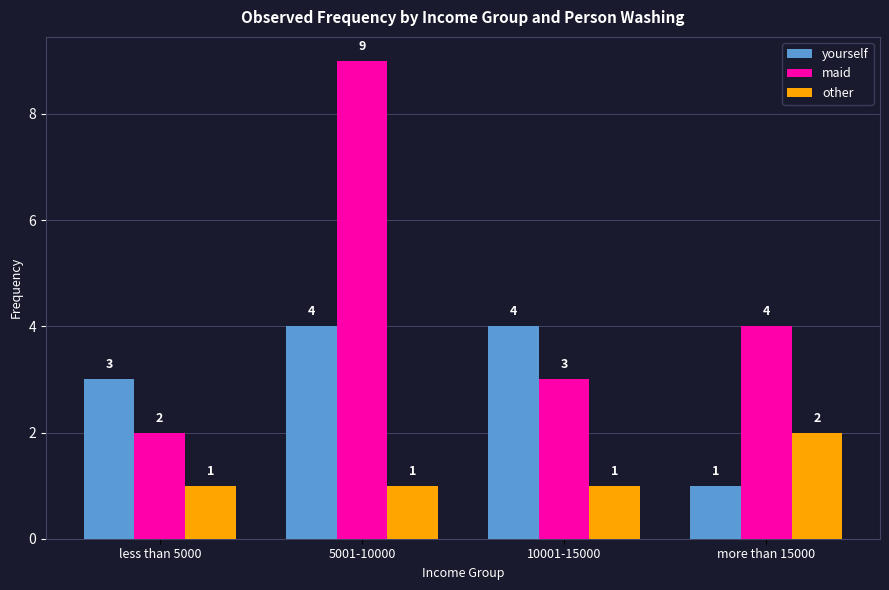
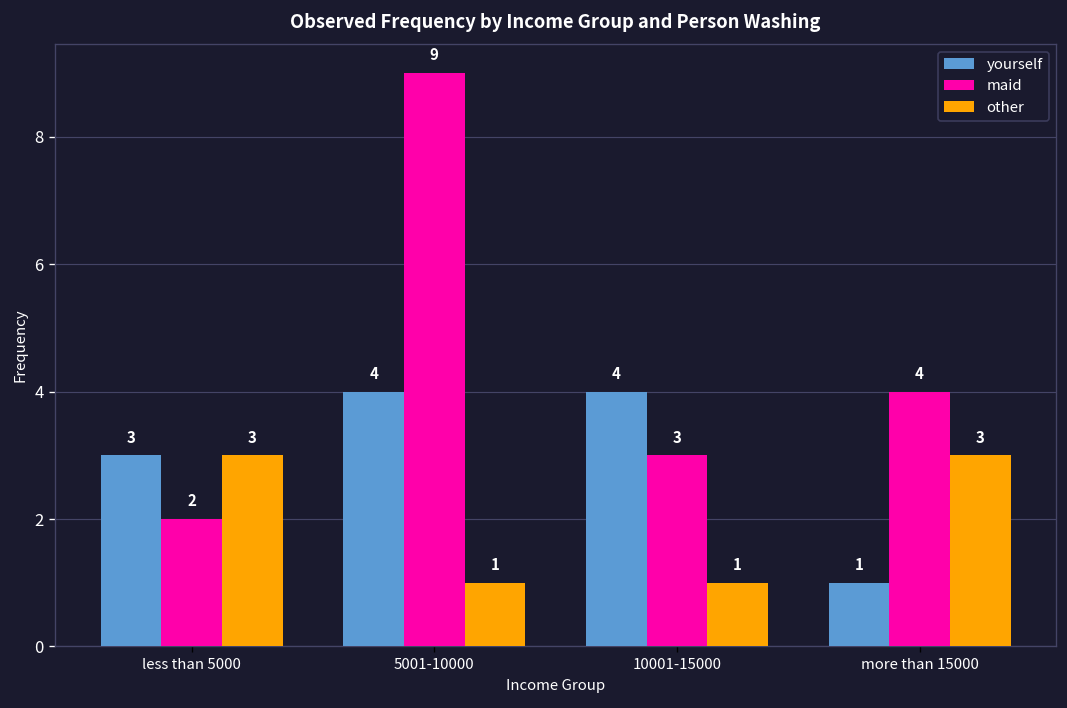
other, less than 5000: 1 -> 3
other, more than 15000: 2 -> 3
